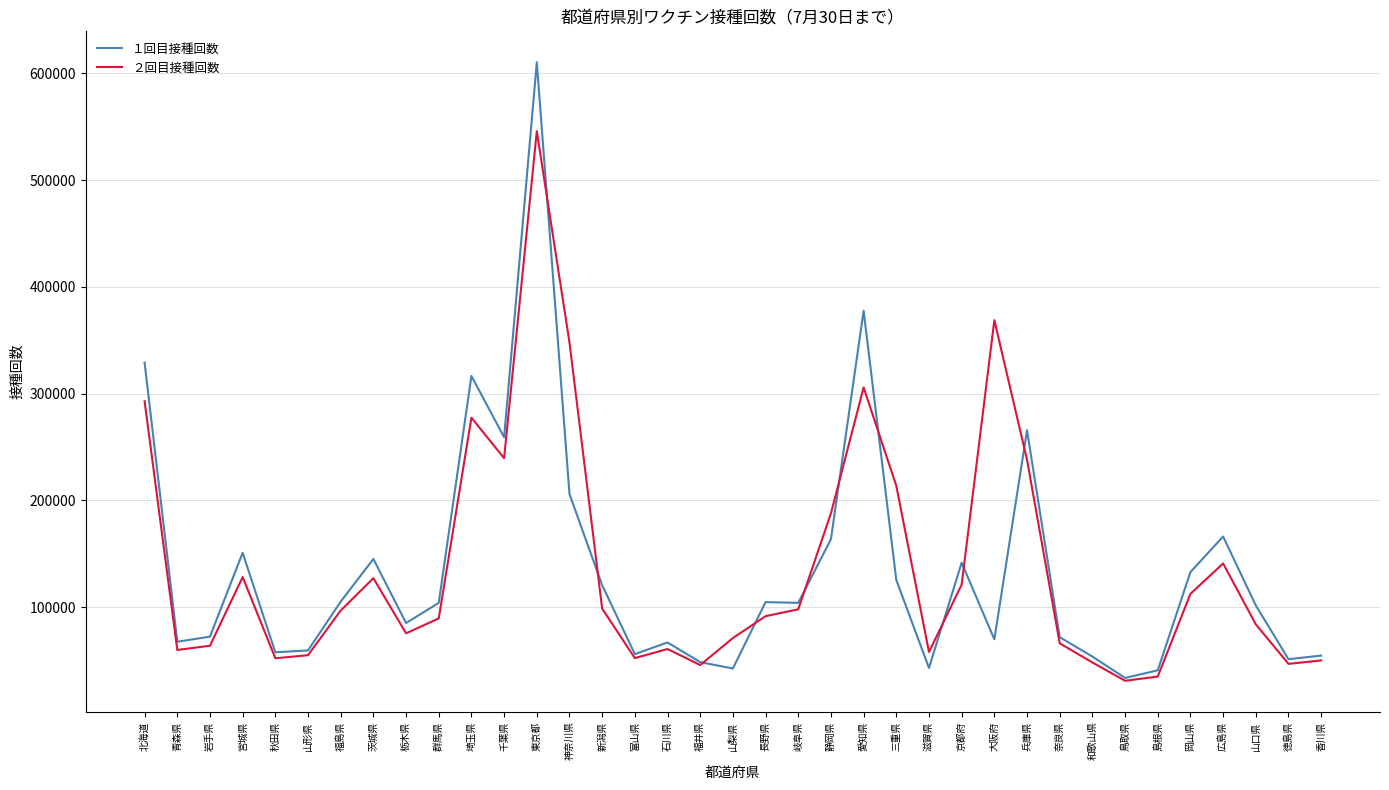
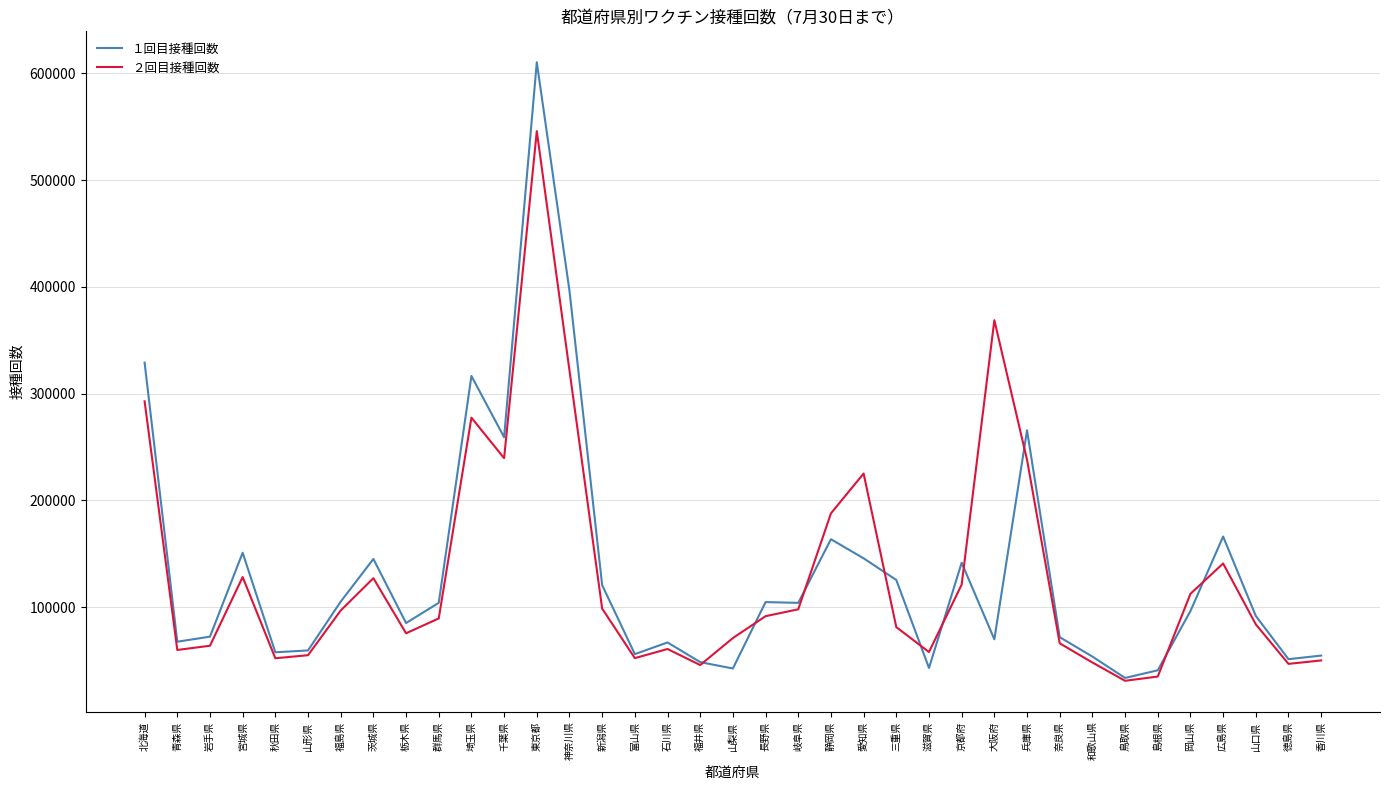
１回目接種回数, 神奈川県: 206000 -> 396000
２回目接種回数, 神奈川県: 348000 -> 322000
１回目接種回数, 愛知県: 378000 -> 146000
２回目接種回数, 愛知県: 306000 -> 225000
２回目接種回数, 三重県: 214000 -> 81000
１回目接種回数, 岡山県: 133000 -> 96000
１回目接種回数, 山口県: 102000 -> 92000
